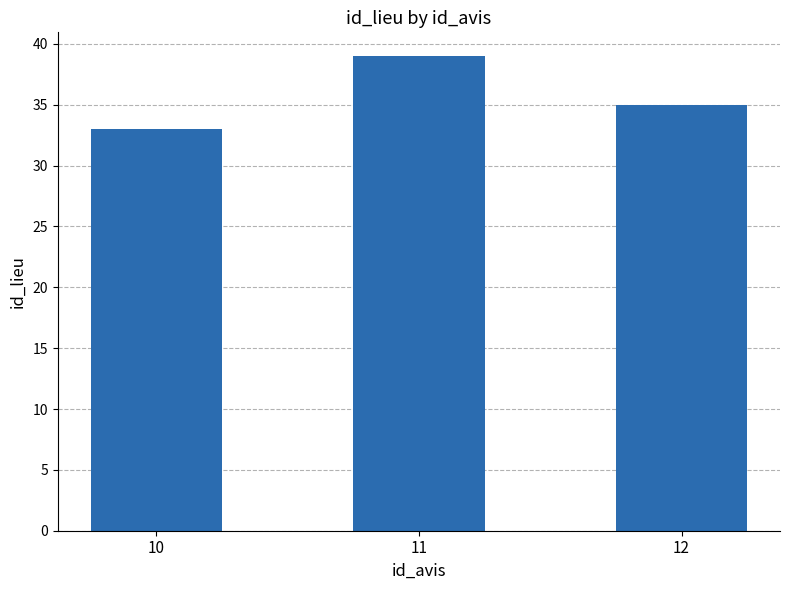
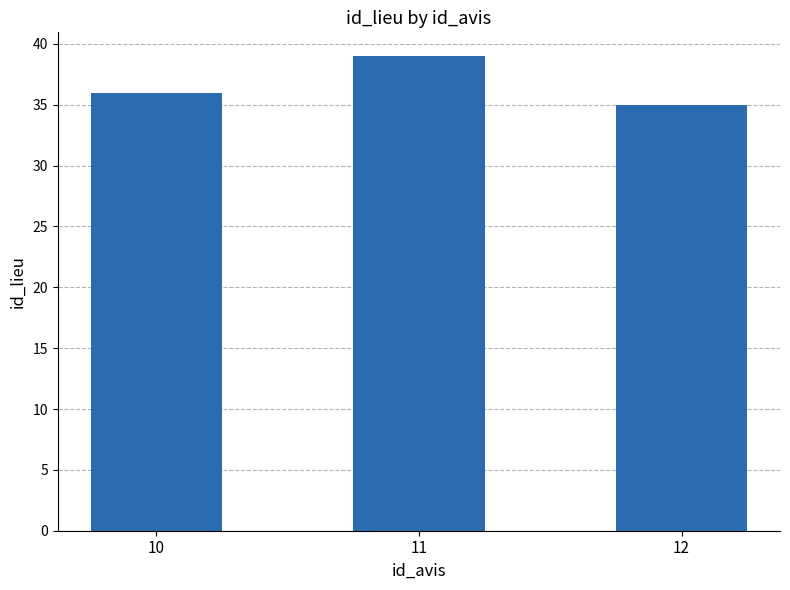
10: 33 -> 36
